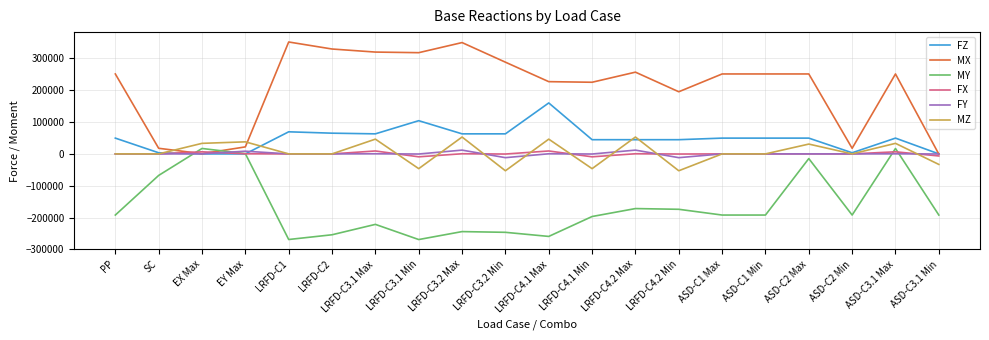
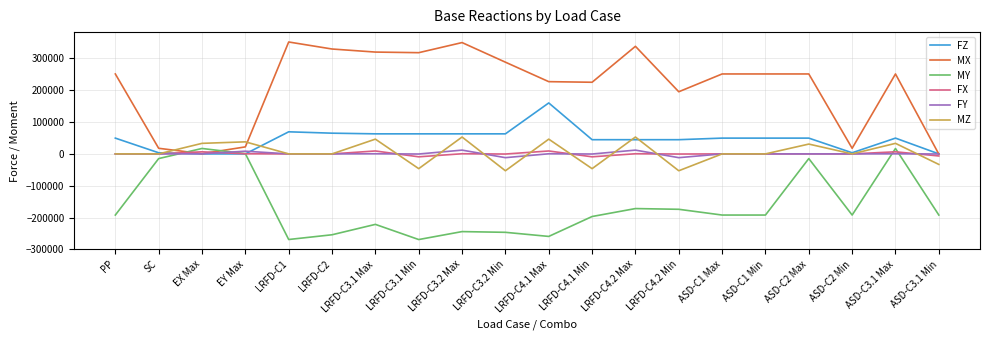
MY, SC: -70000 -> -10000
FZ, LRFD-C3.1 Min: 100000 -> 60000
MX, LRFD-C4.2 Max: 260000 -> 340000
